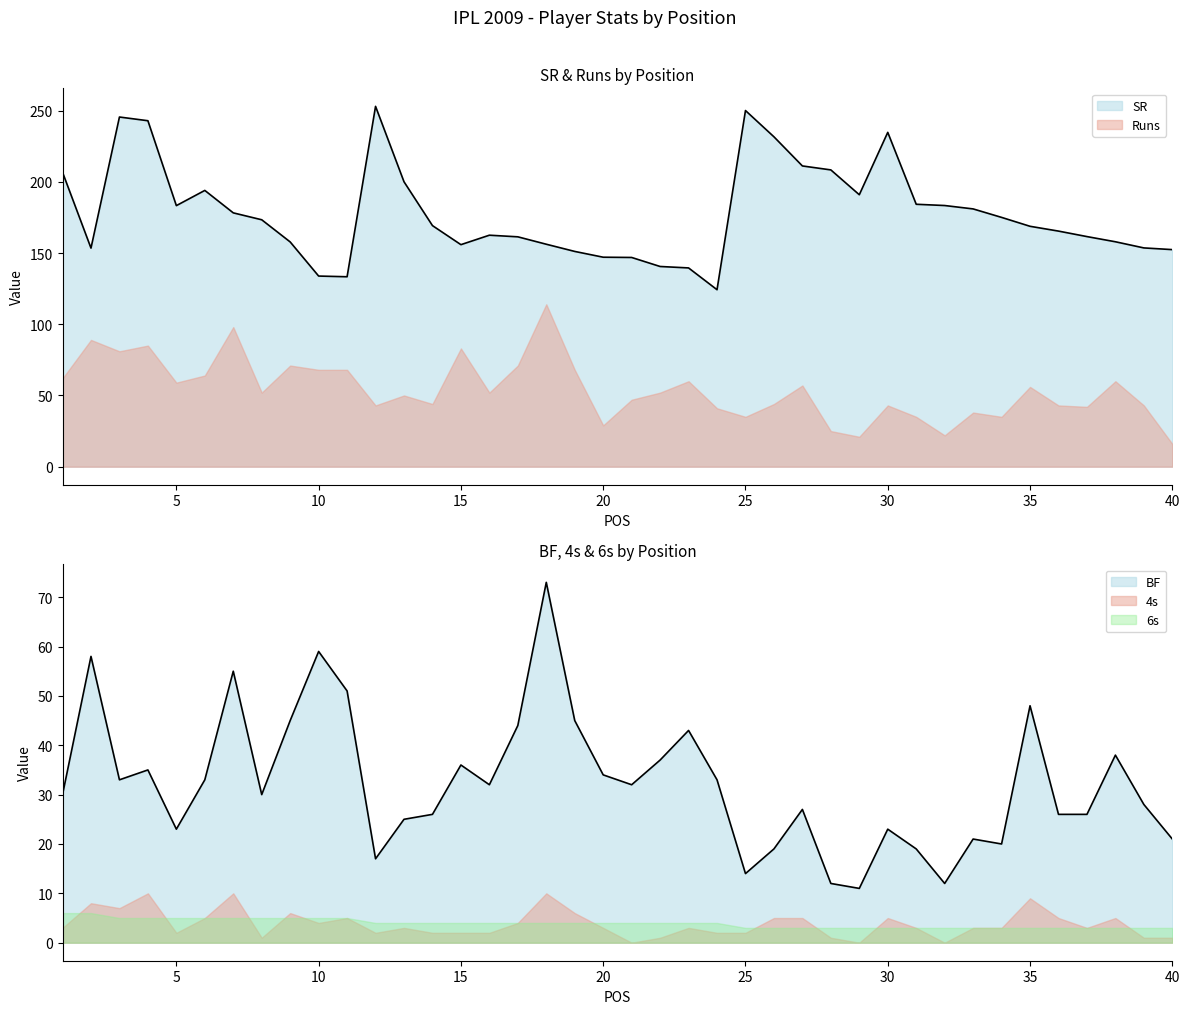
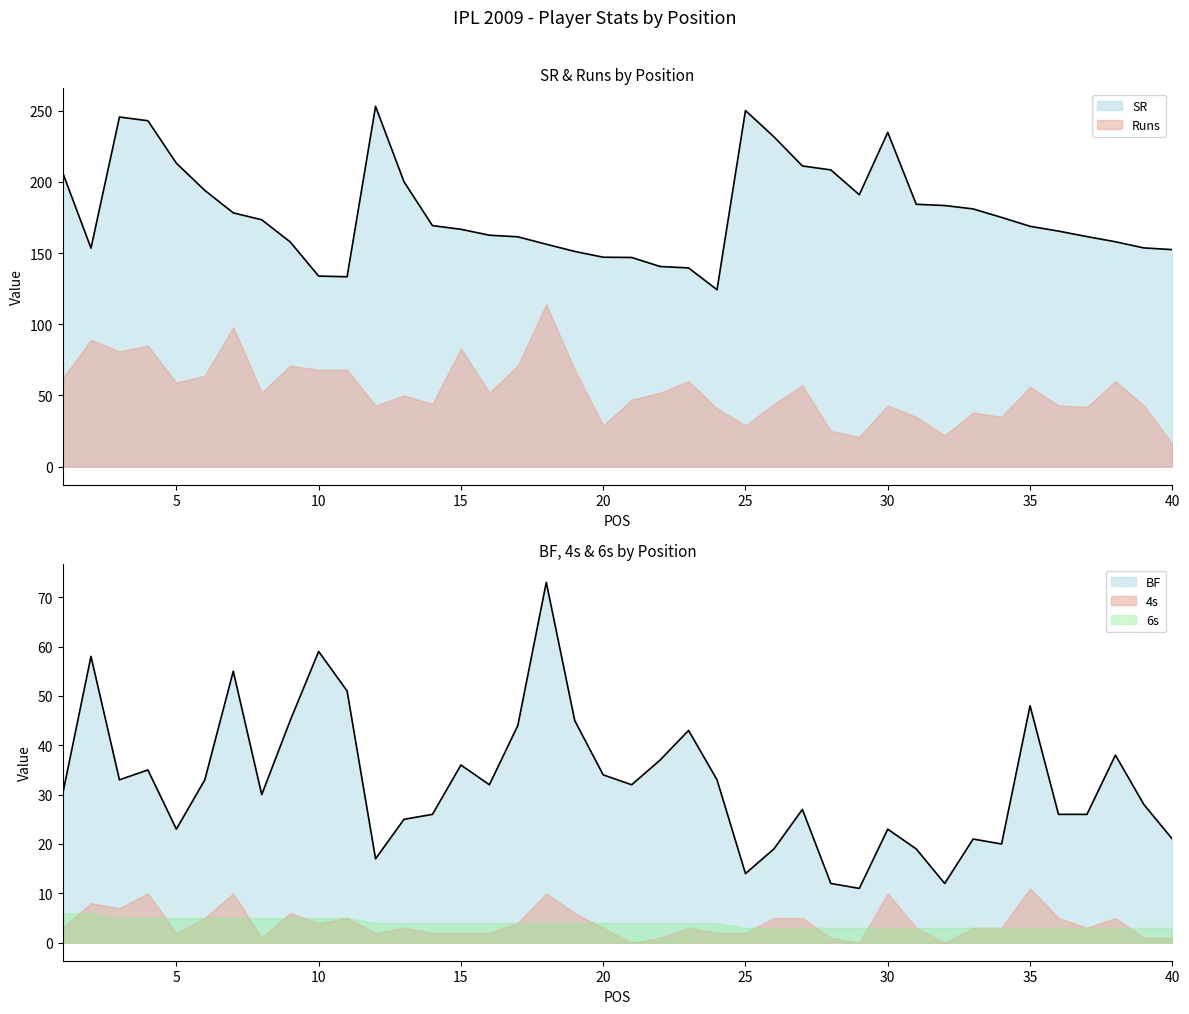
SR & Runs by Position, SR, 5: 183 -> 213
SR & Runs by Position, SR, 15: 156 -> 167
SR & Runs by Position, Runs, 25: 35 -> 29
BF, 4s & 6s by Position, 4s, 30: 5 -> 10
BF, 4s & 6s by Position, 4s, 35: 9 -> 11
